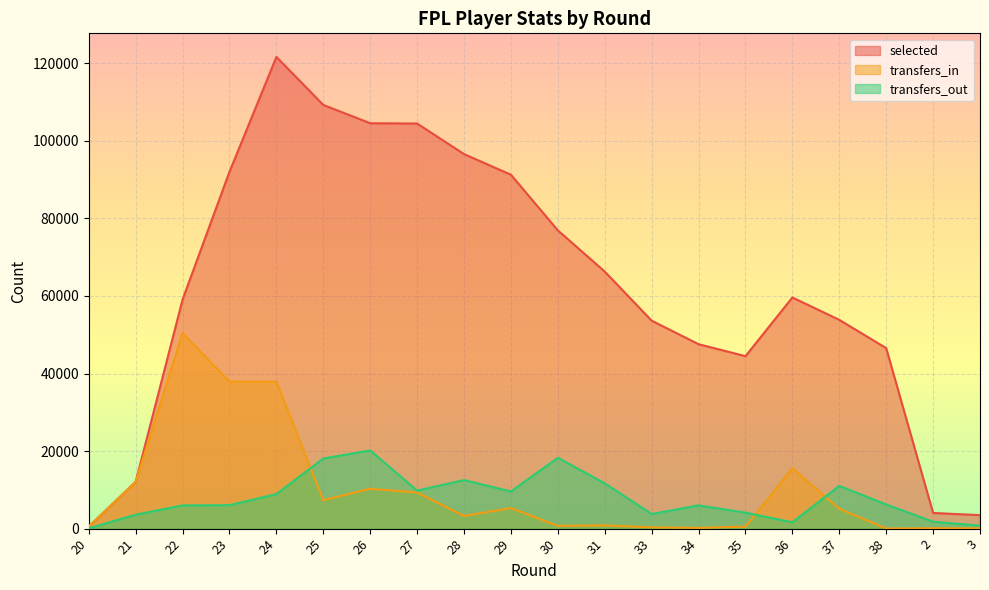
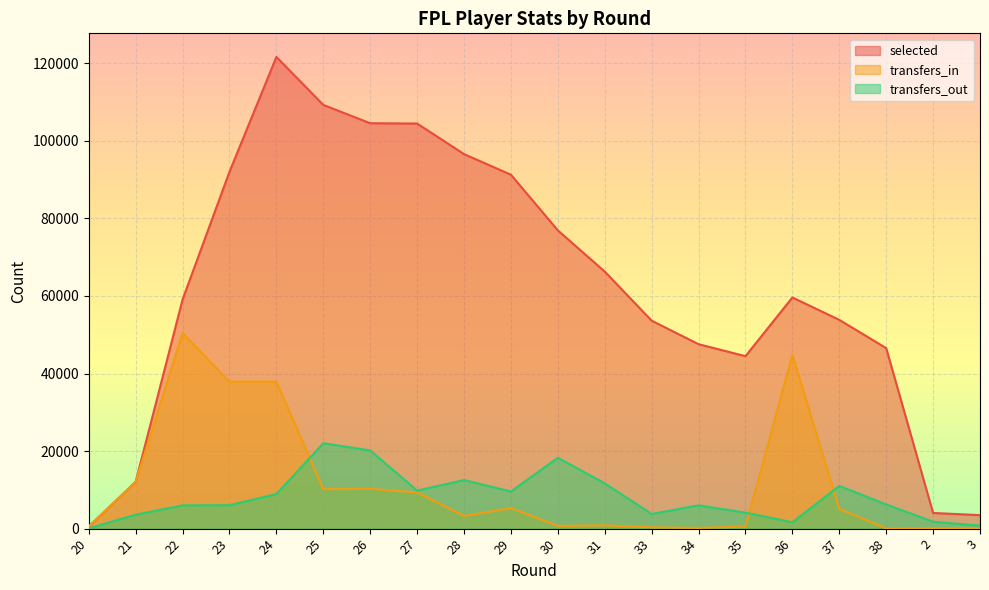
transfers_in, 25: 7000 -> 10000
transfers_out, 25: 18000 -> 22000
transfers_in, 36: 16000 -> 45000
